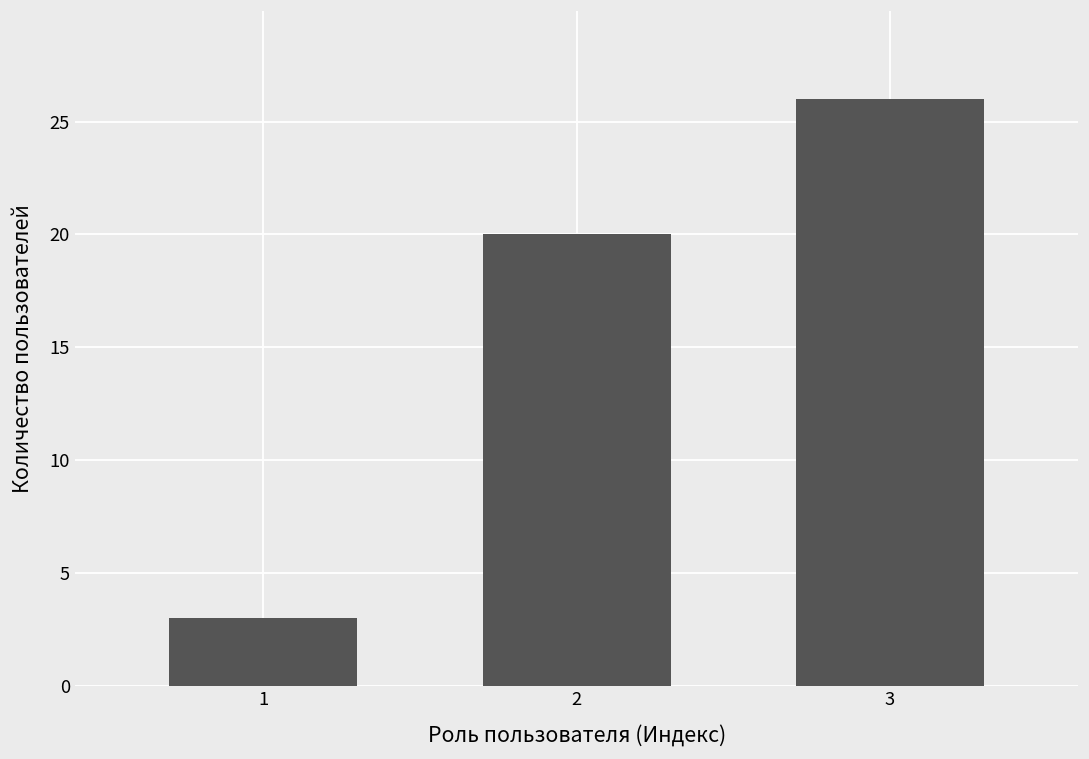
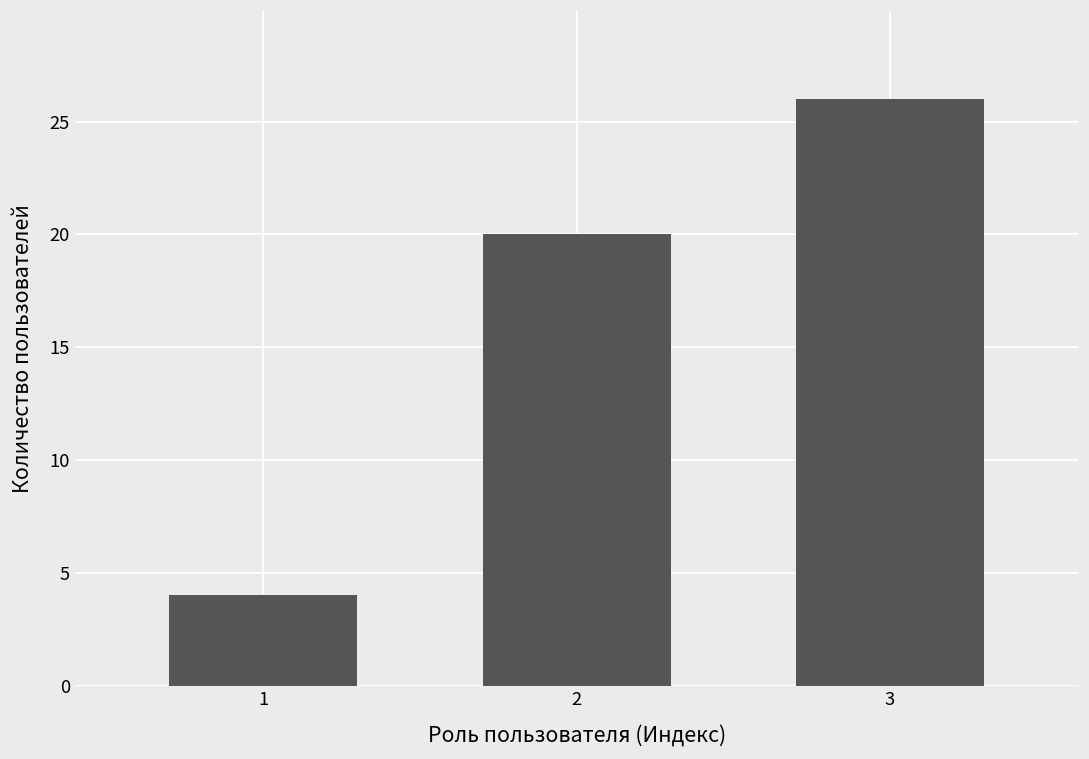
1: 3 -> 4
